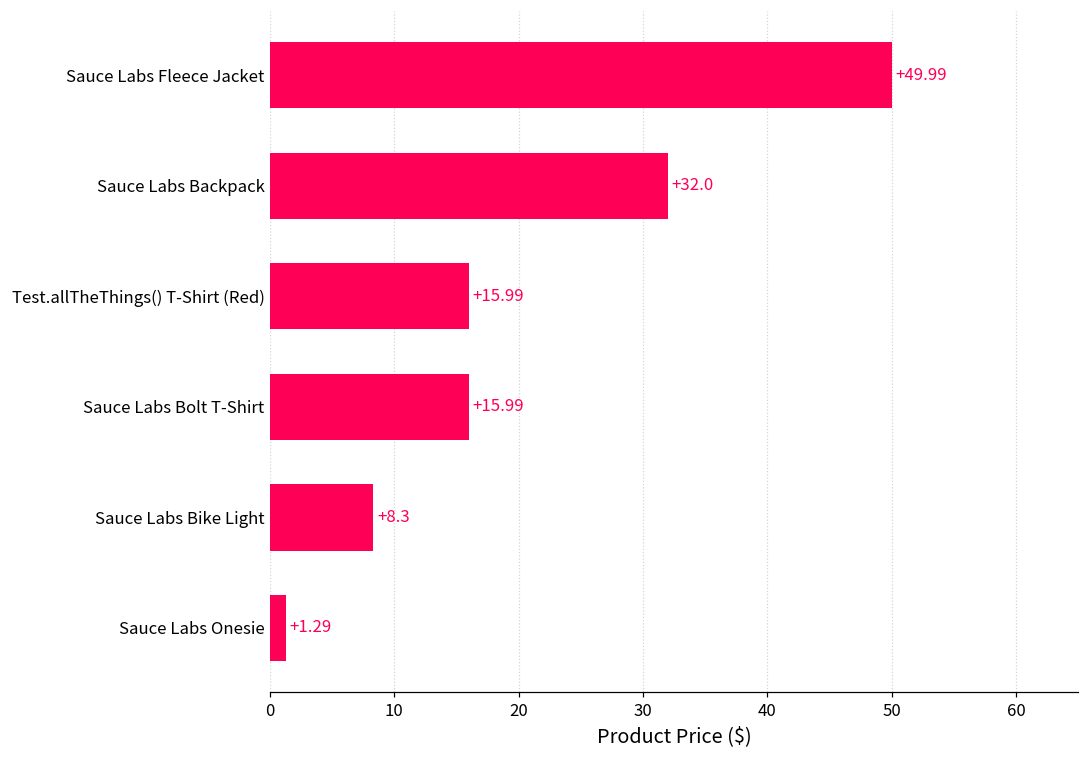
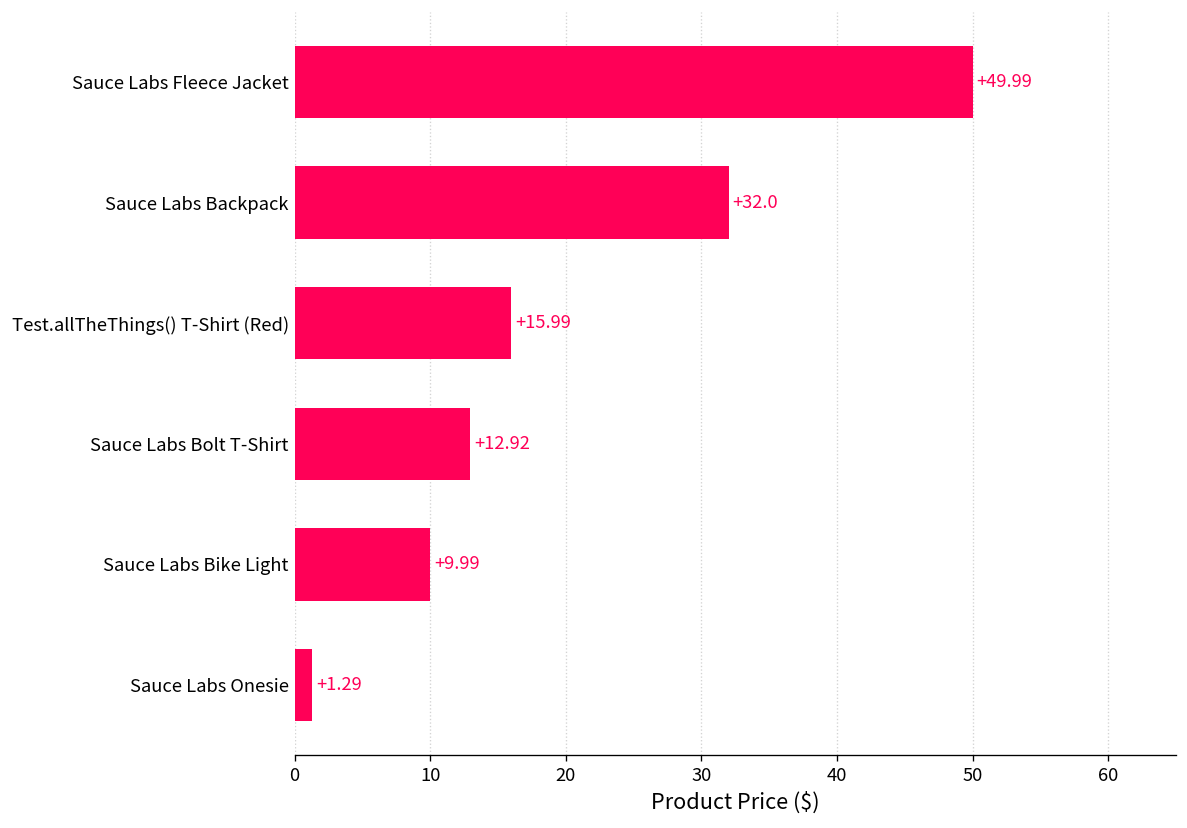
Sauce Labs Bolt T-Shirt: +15.99 -> +12.92
Sauce Labs Bike Light: +8.3 -> +9.99
